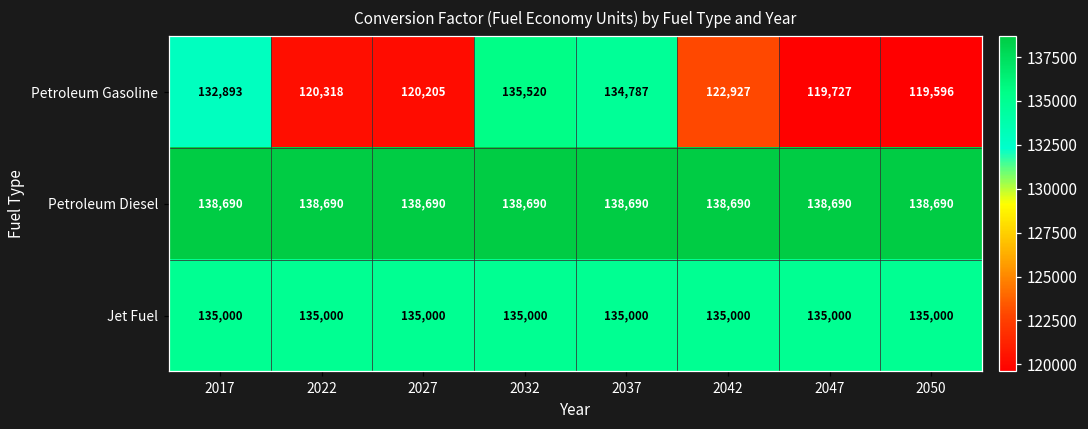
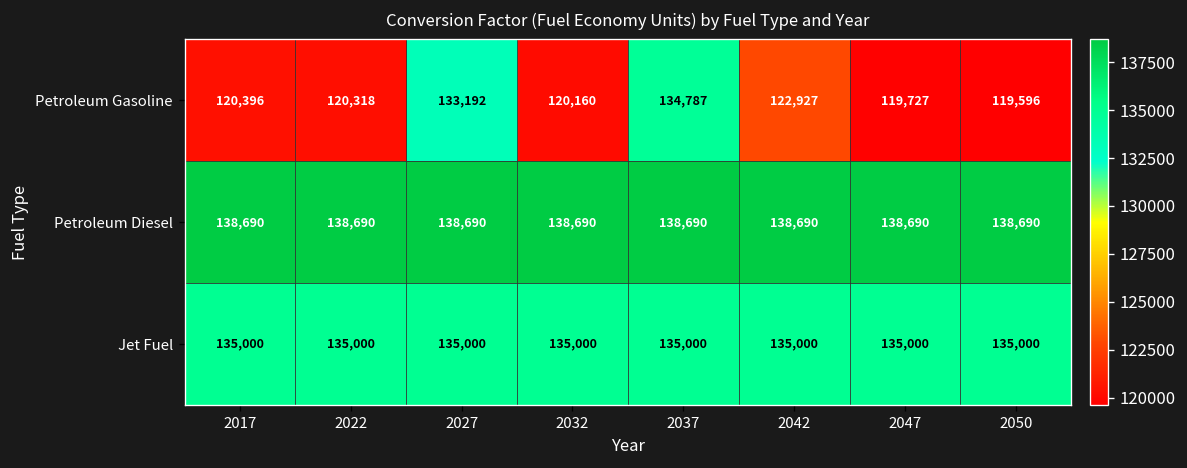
Petroleum Gasoline, 2017: 132,893 -> 120,396
Petroleum Gasoline, 2027: 120,205 -> 133,192
Petroleum Gasoline, 2032: 135,520 -> 120,160
